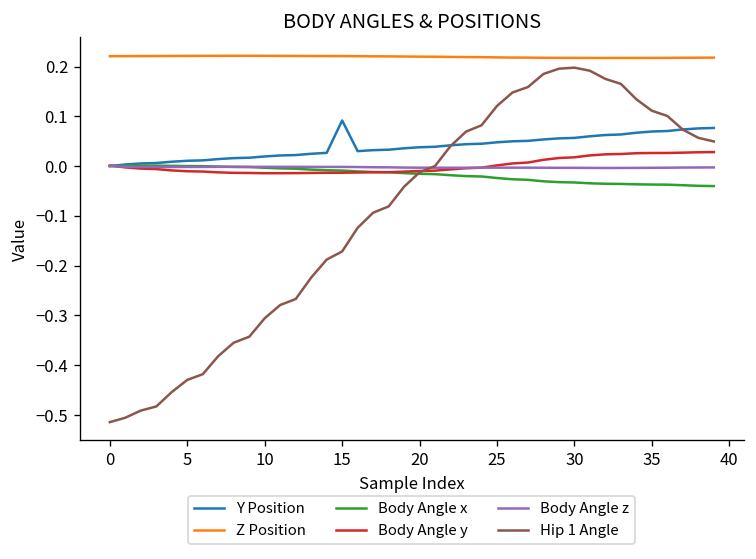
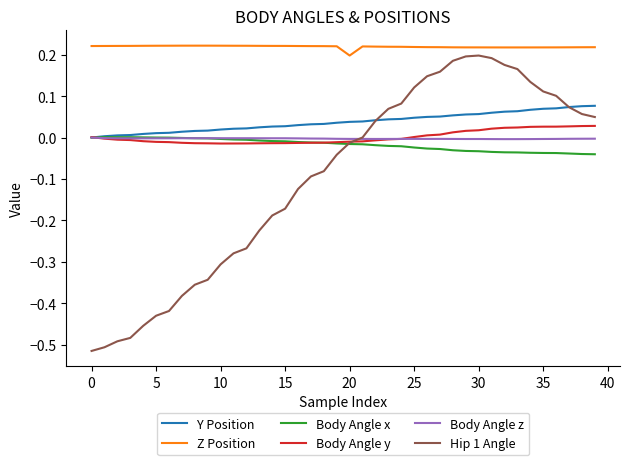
Y Position, 15: 0.09 -> 0.03
Z Position, 20: 0.22 -> 0.20
